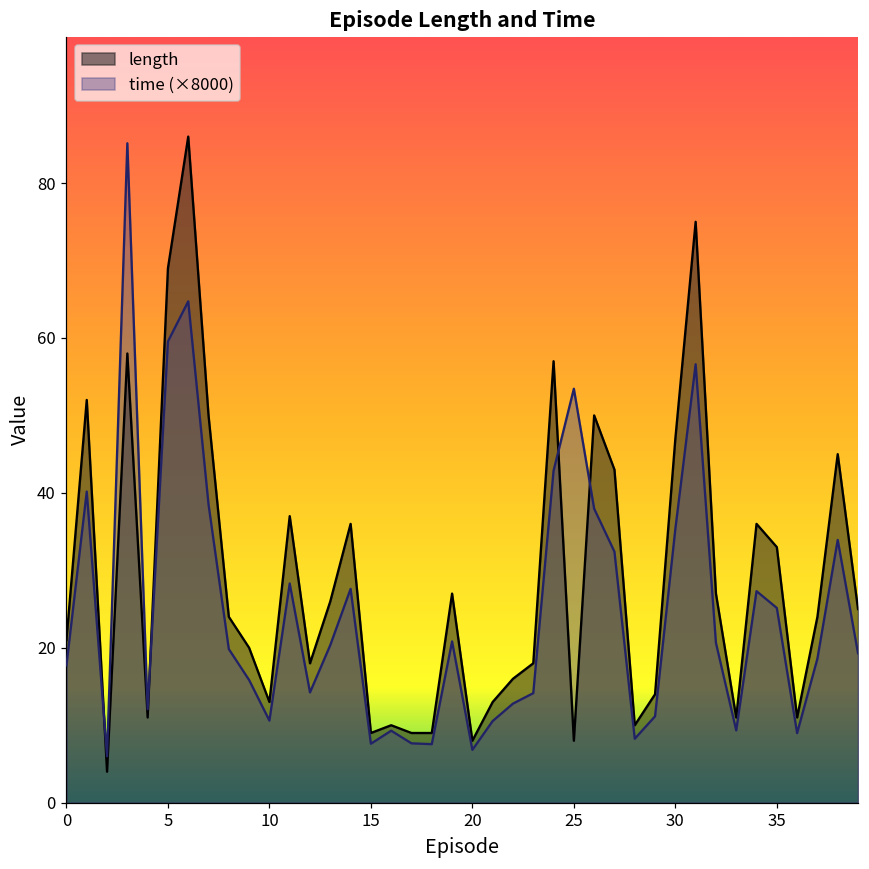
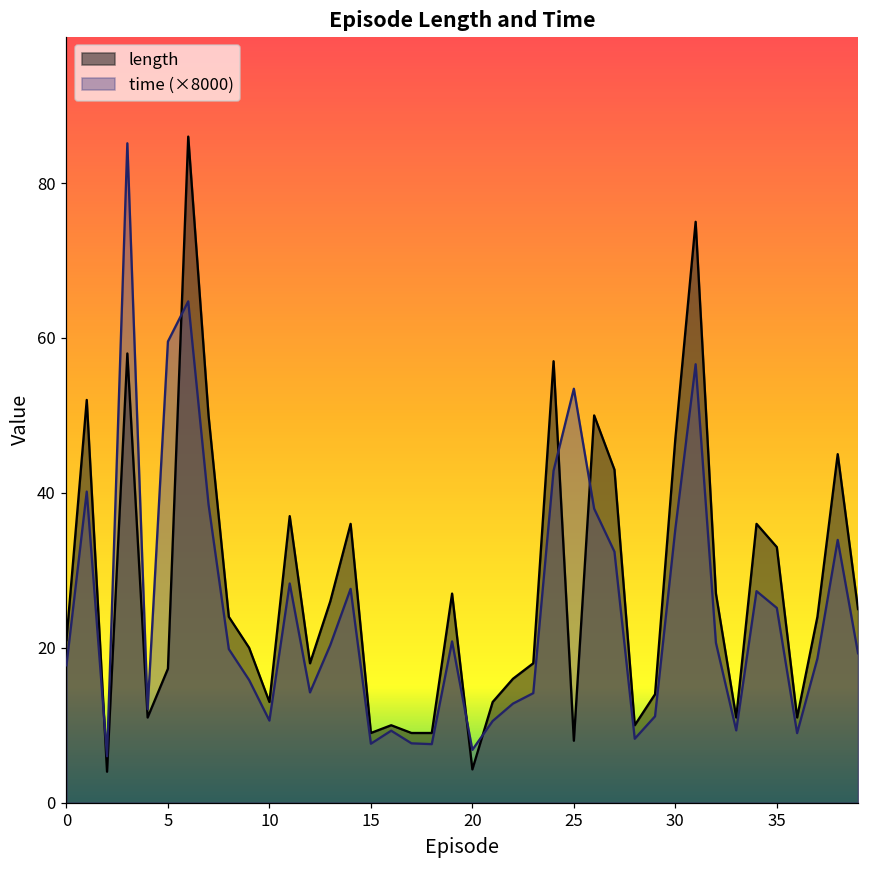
length, 5: 69 -> 17
length, 20: 8 -> 4
